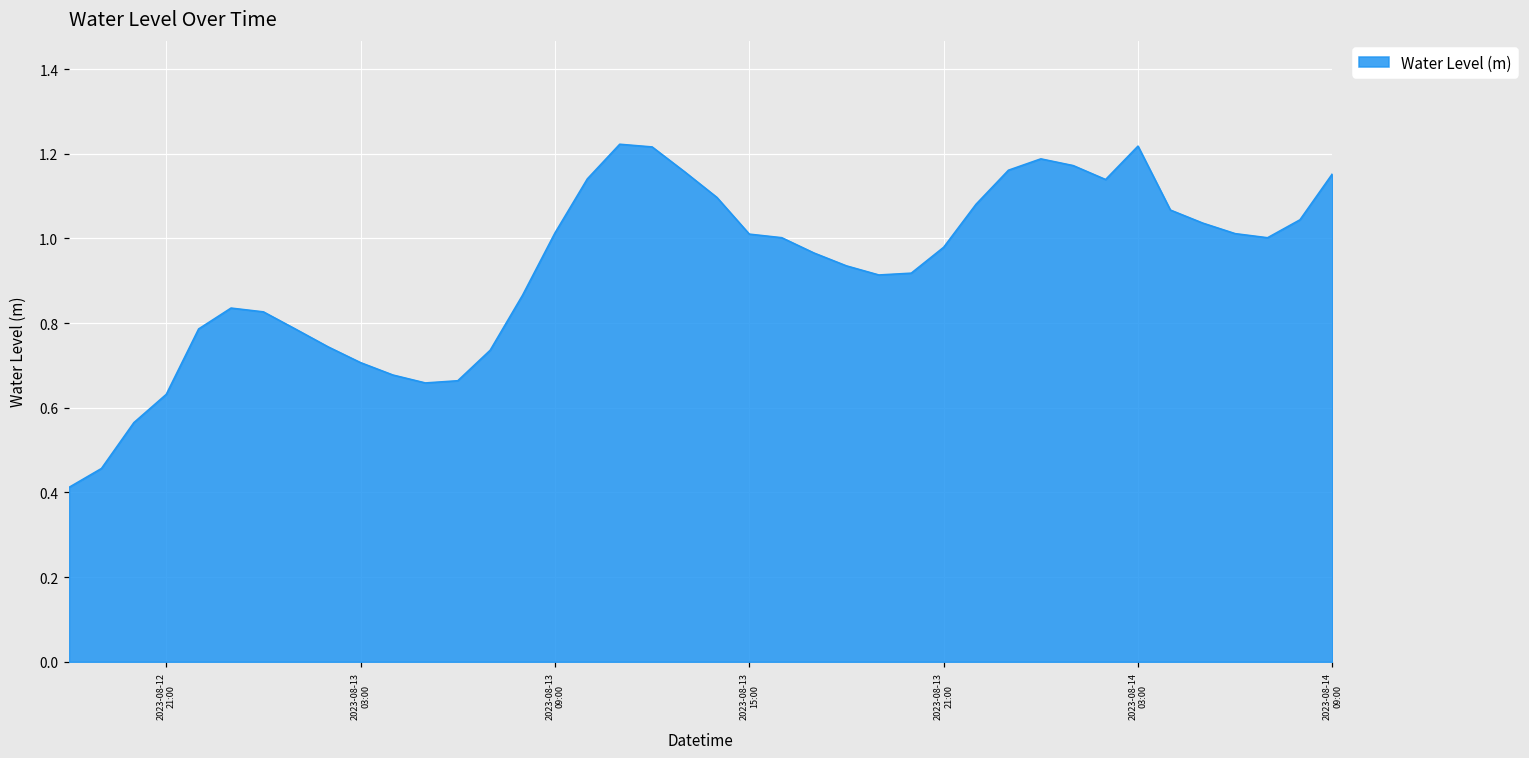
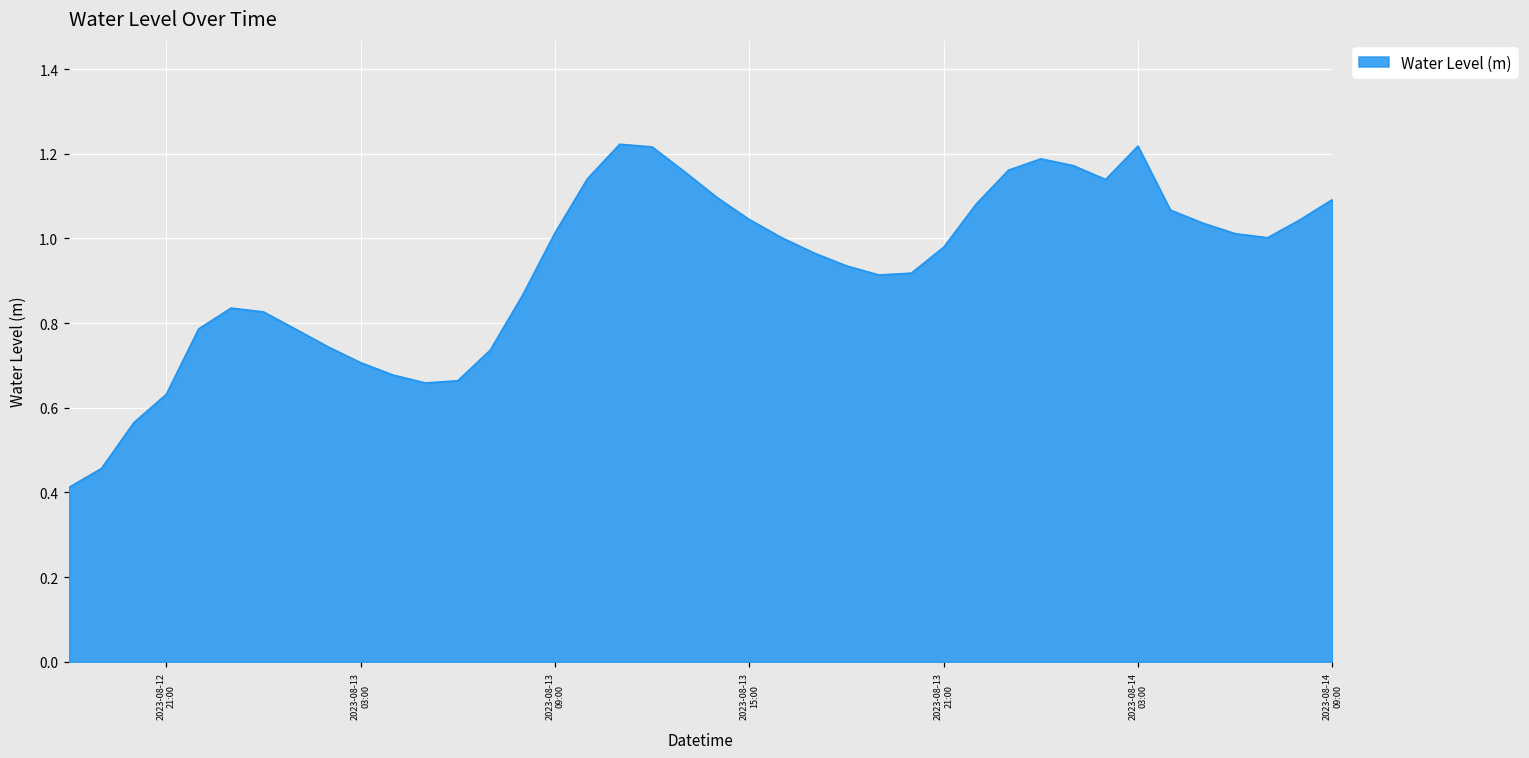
2023-08-13 15:00: 1.01 -> 1.04
2023-08-14 09:00: 1.15 -> 1.09
